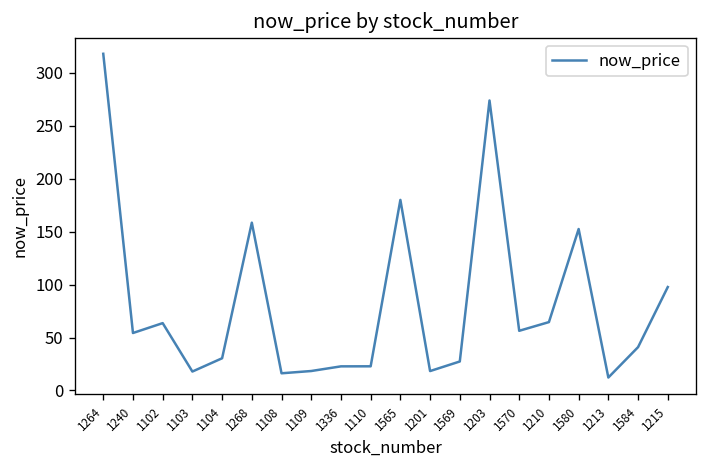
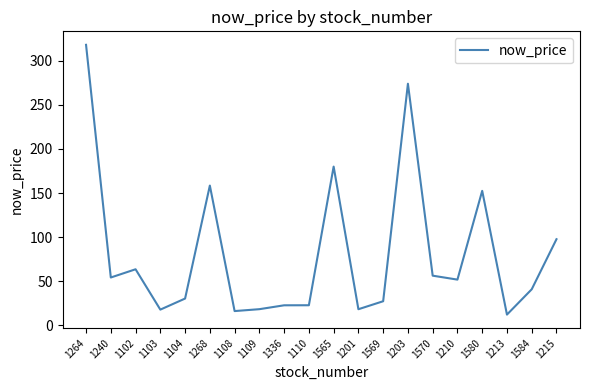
1210: 60 -> 50
